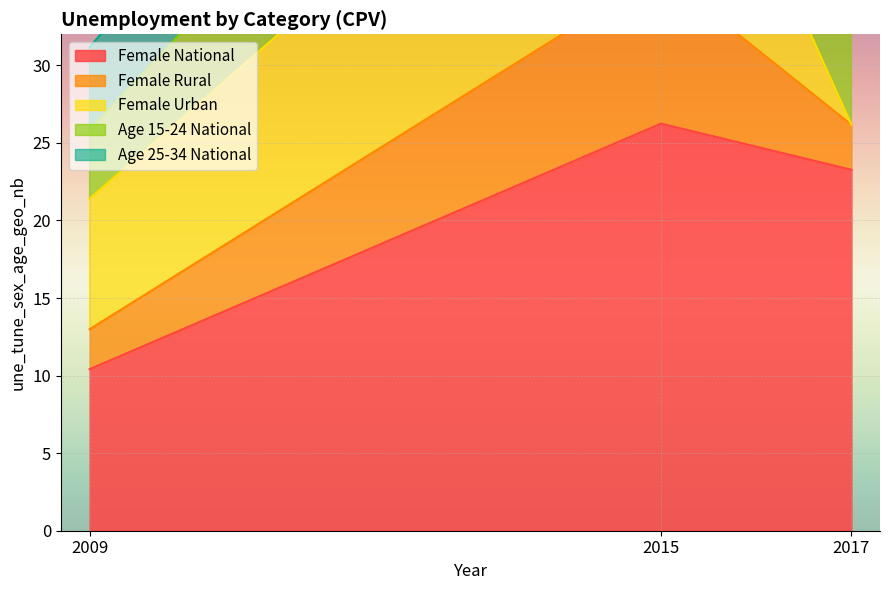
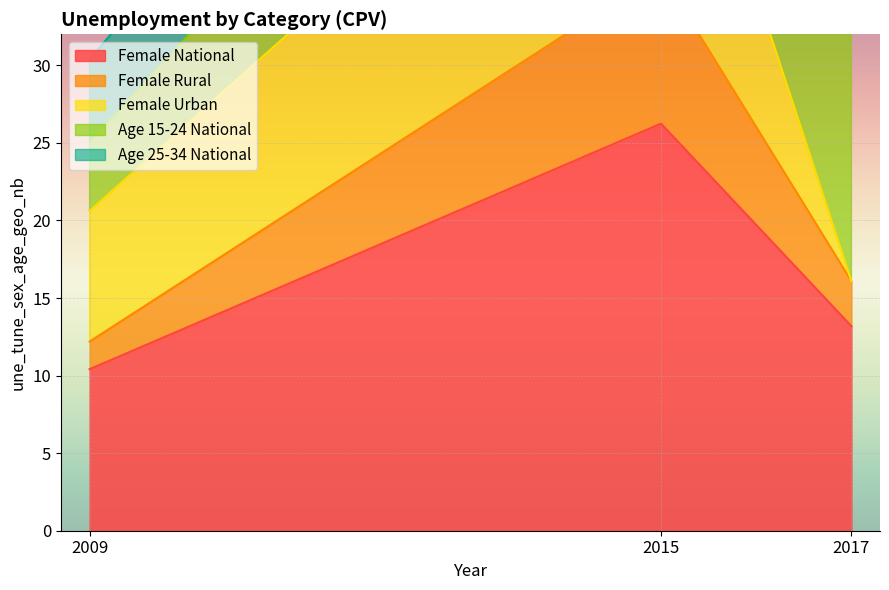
Female Rural, 2009: 2.6 -> 1.8
Female National, 2017: 23.3 -> 13.2
